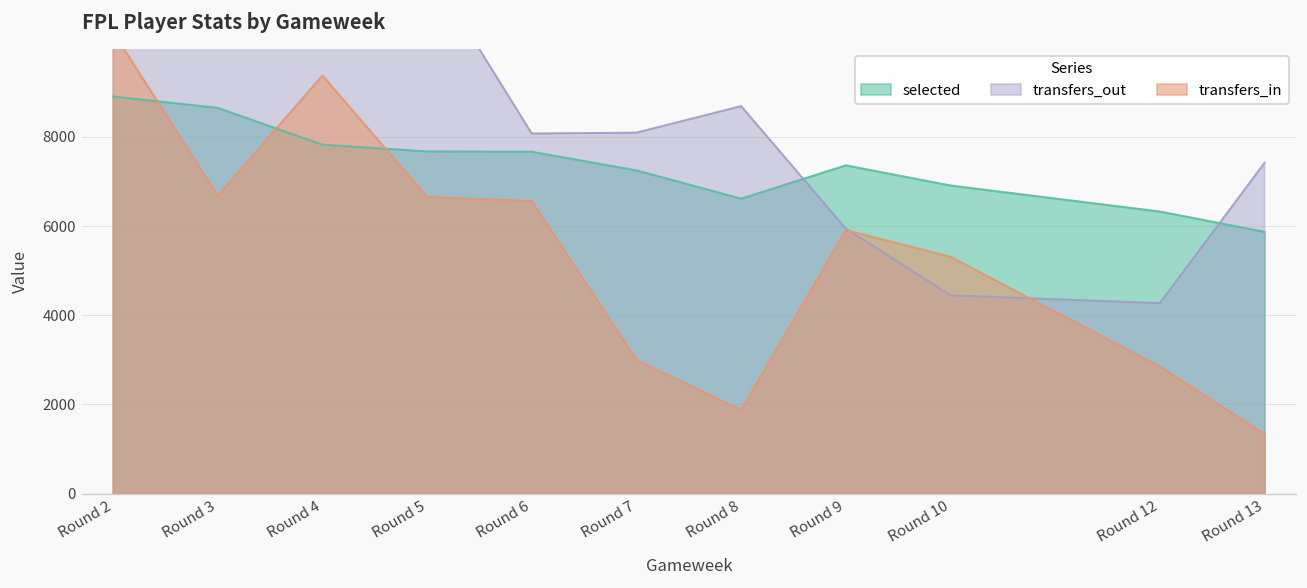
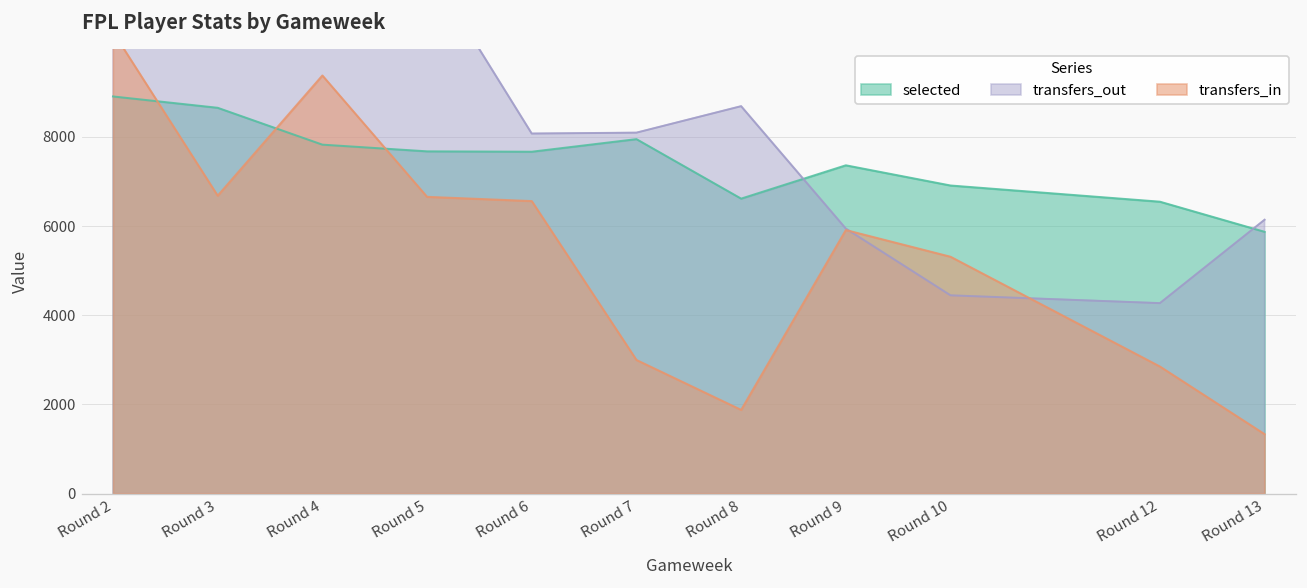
selected, Round 7: 7300 -> 8000
selected, Round 12: 6300 -> 6500
transfers_out, Round 13: 7400 -> 6100
